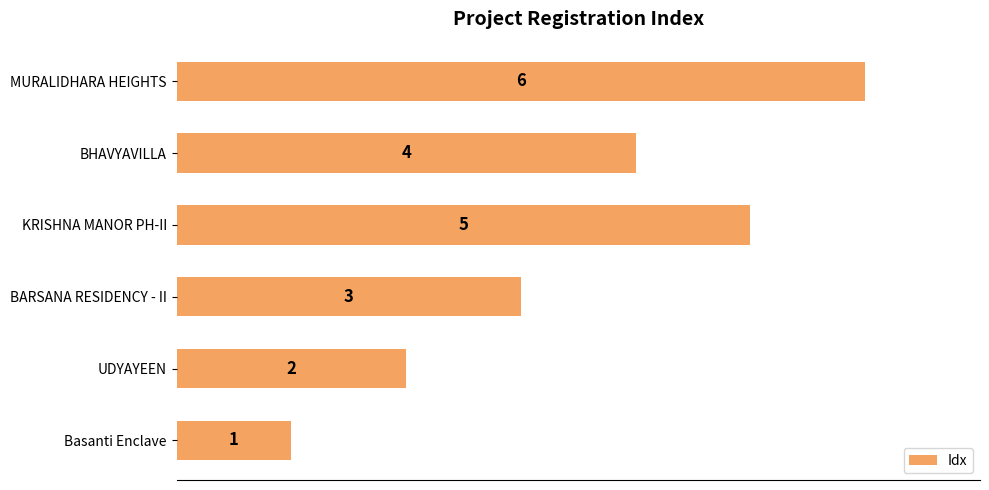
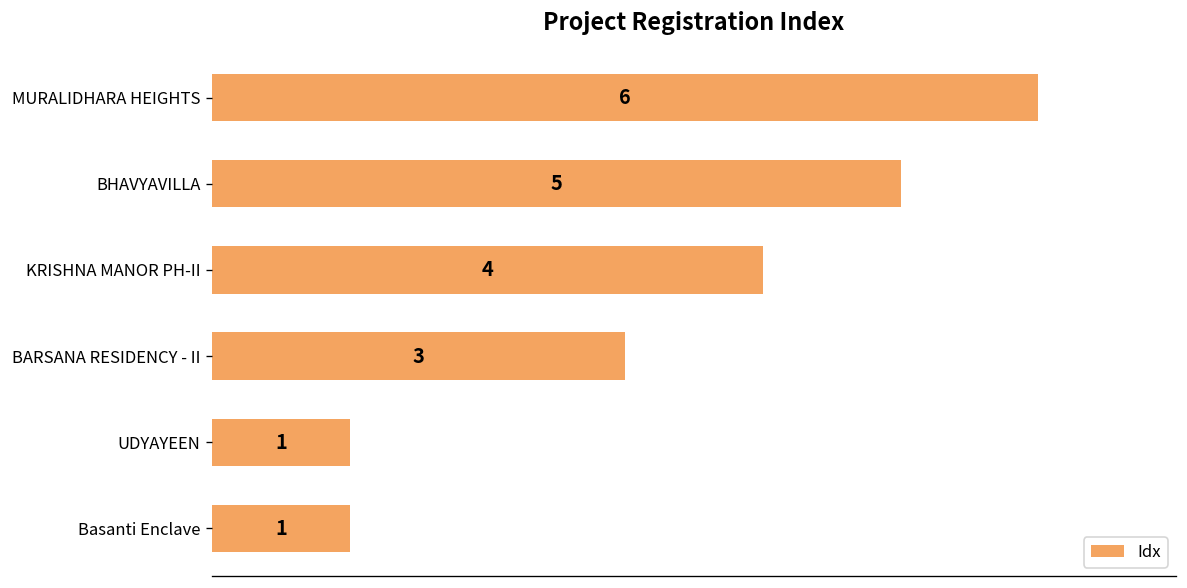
BHAVYAVILLA: 4 -> 5
KRISHNA MANOR PH-II: 5 -> 4
UDYAYEEN: 2 -> 1
